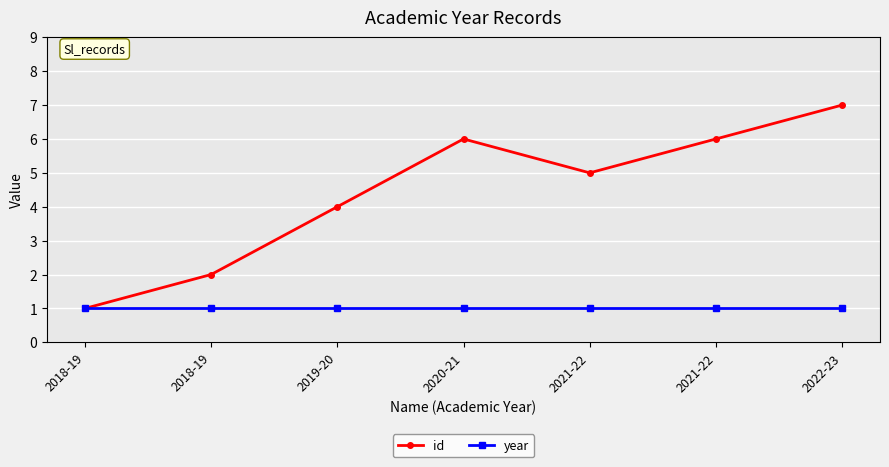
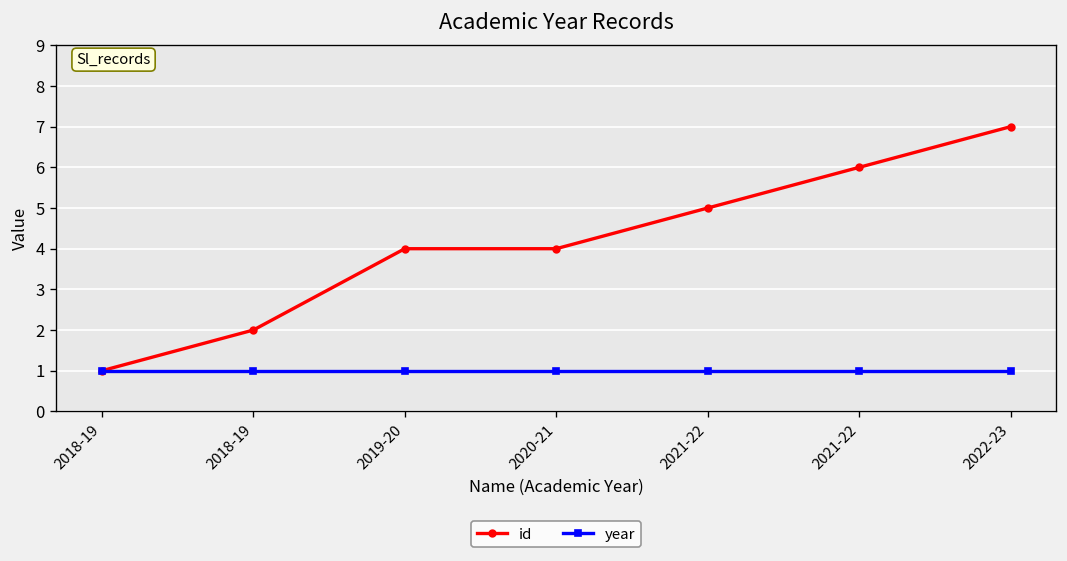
id, 2020-21: 6 -> 4
